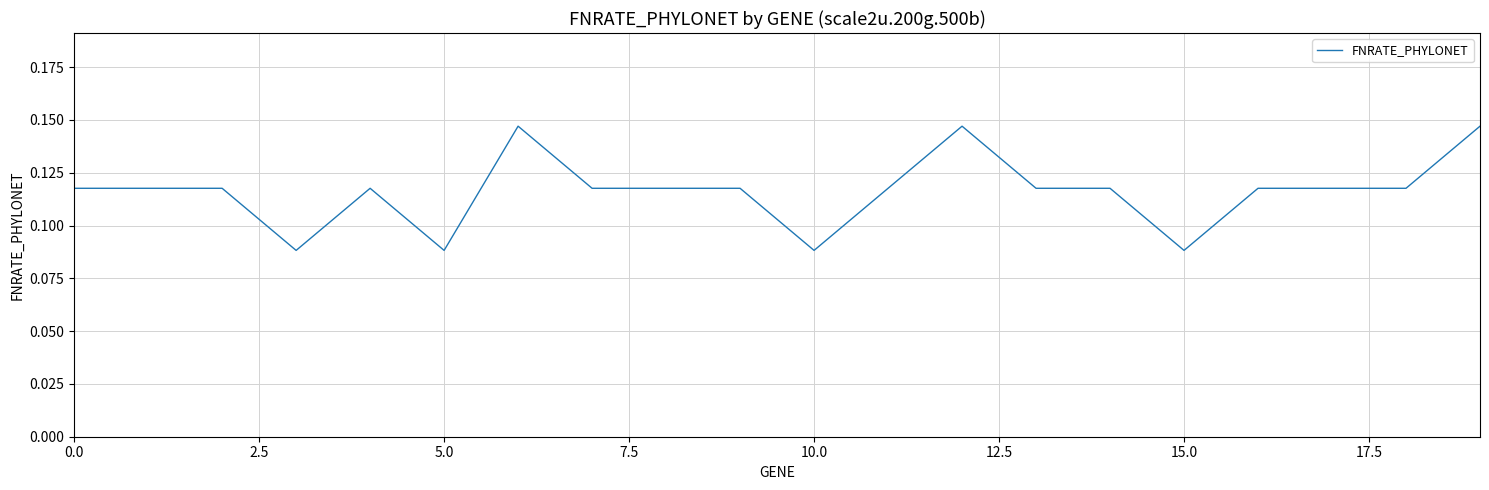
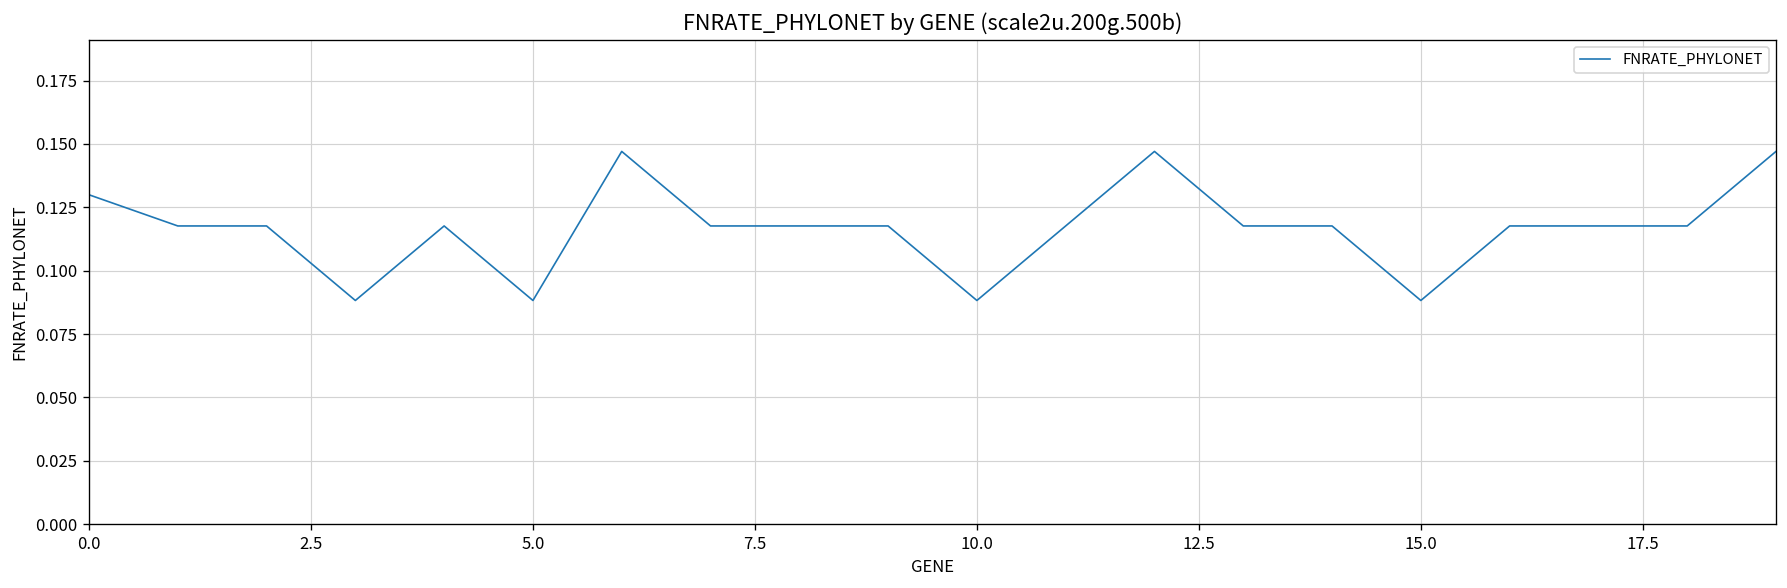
0.0: 0.118 -> 0.130
